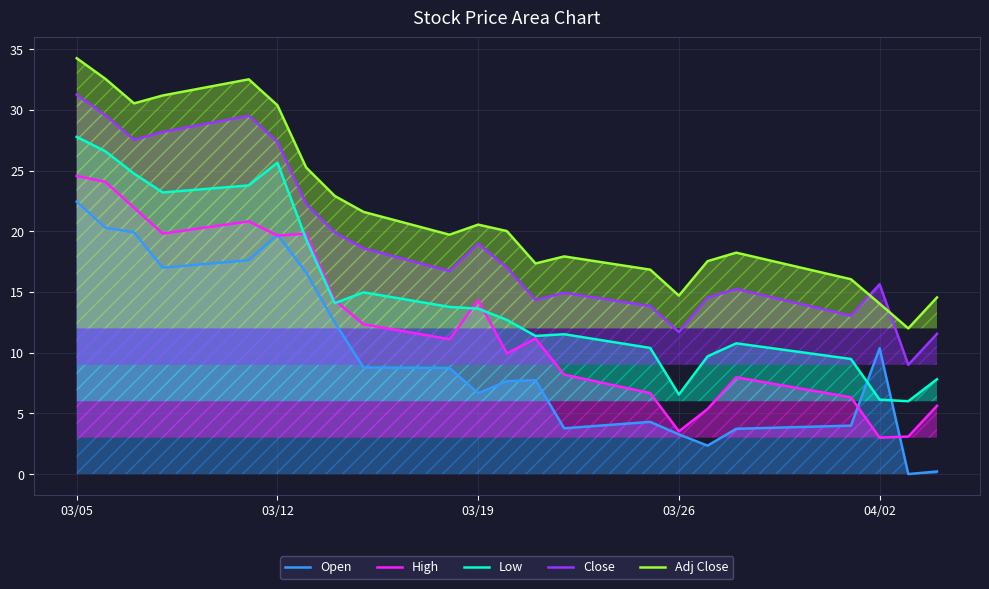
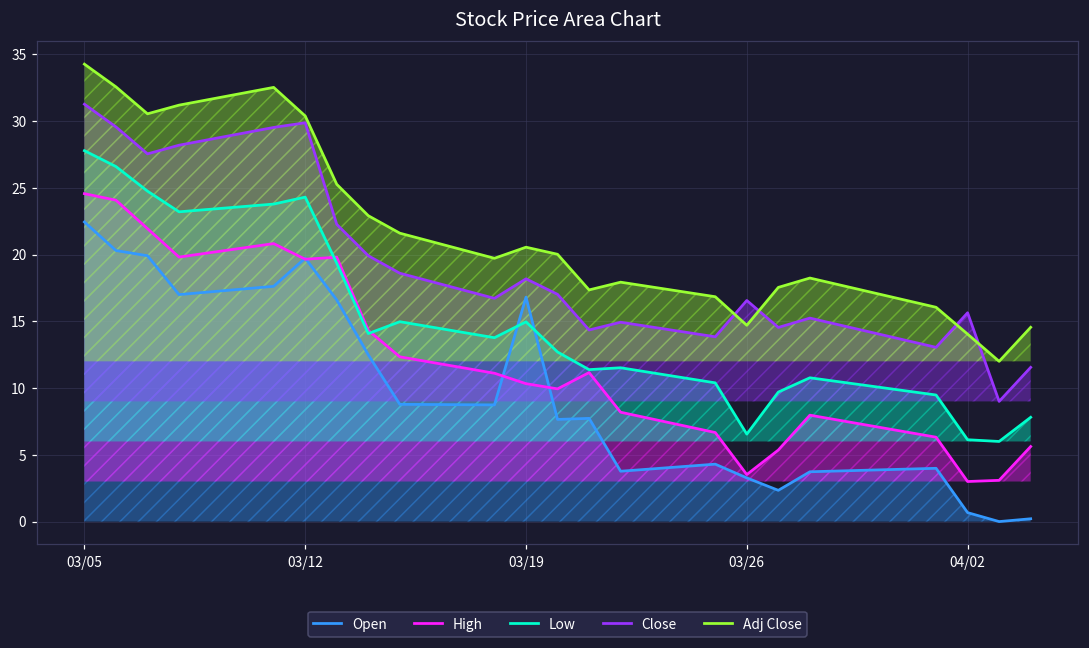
Low, 03/12: 25.7 -> 24.3
Close, 03/12: 27.4 -> 29.9
Open, 03/19: 6.7 -> 16.8
High, 03/19: 14.3 -> 10.3
Low, 03/19: 13.6 -> 15.0
Close, 03/19: 19.0 -> 18.2
Close, 03/26: 11.7 -> 16.6
Open, 04/02: 10.4 -> 0.7
